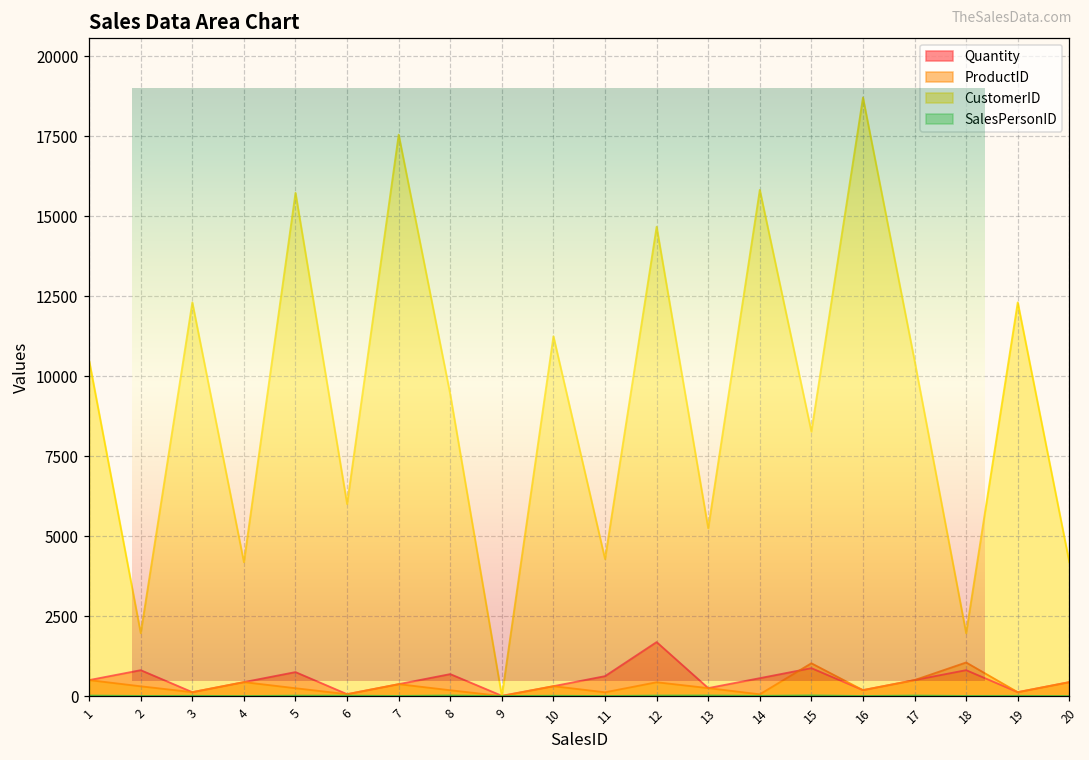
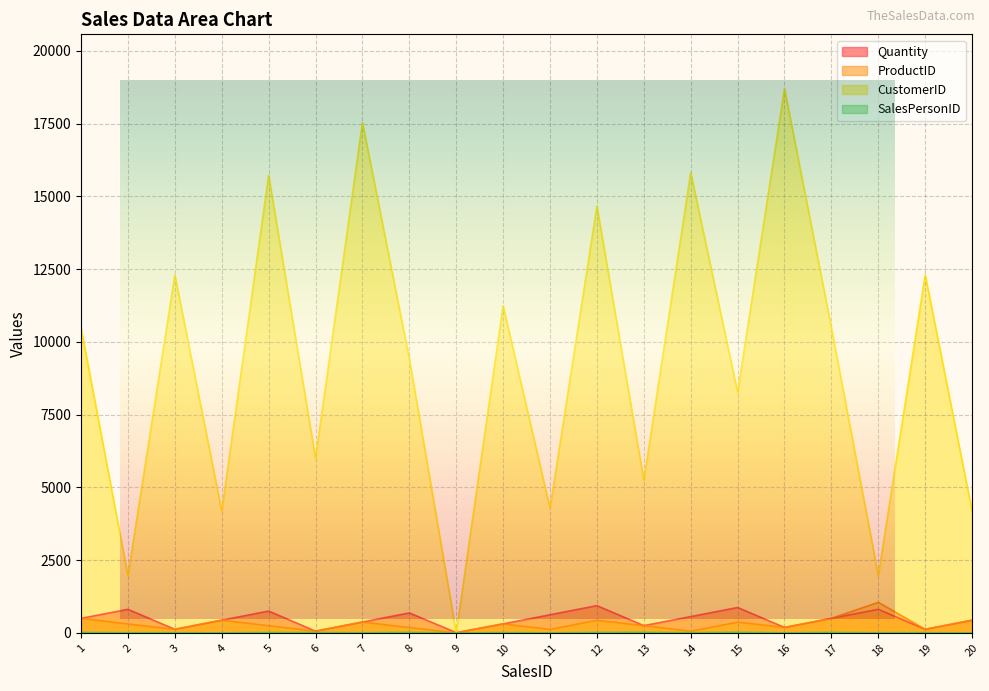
Sales Data Area Chart, Quantity, 12: 1700 -> 900
Sales Data Area Chart, ProductID, 15: 1000 -> 400
